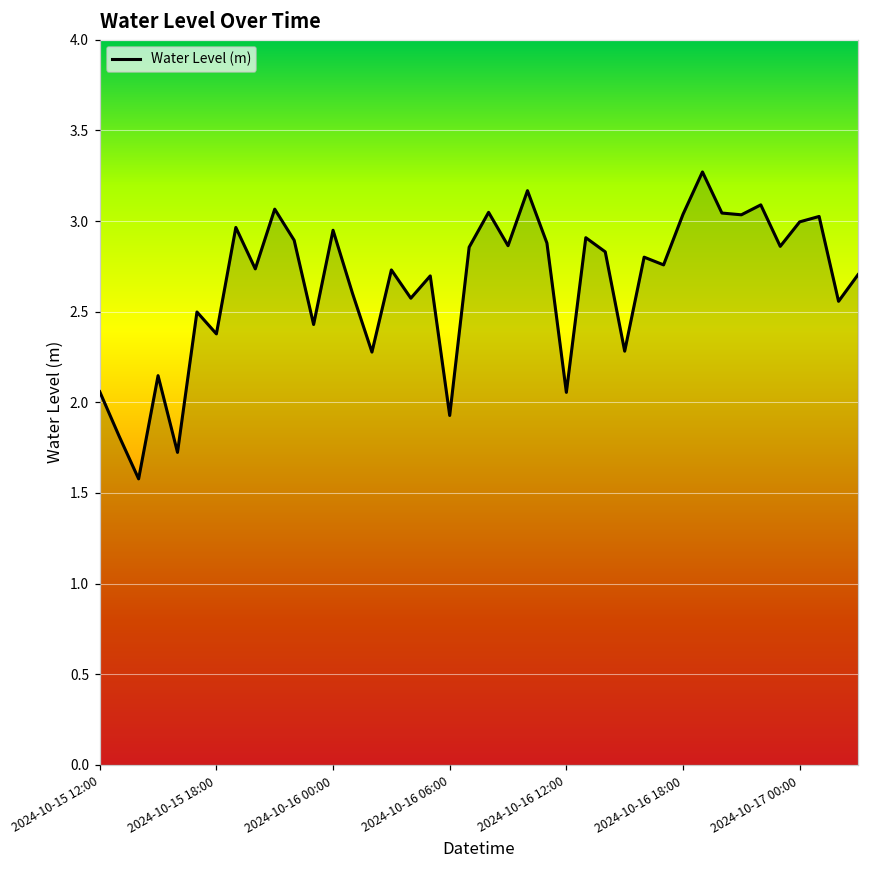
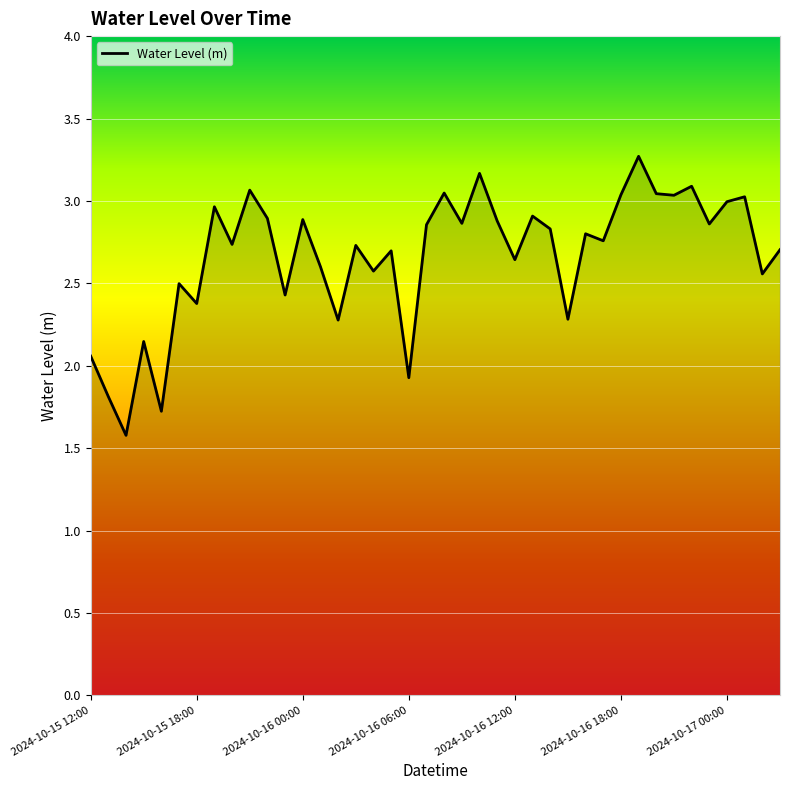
2024-10-16 00:00: 2.95 -> 2.89
2024-10-16 12:00: 2.05 -> 2.64
